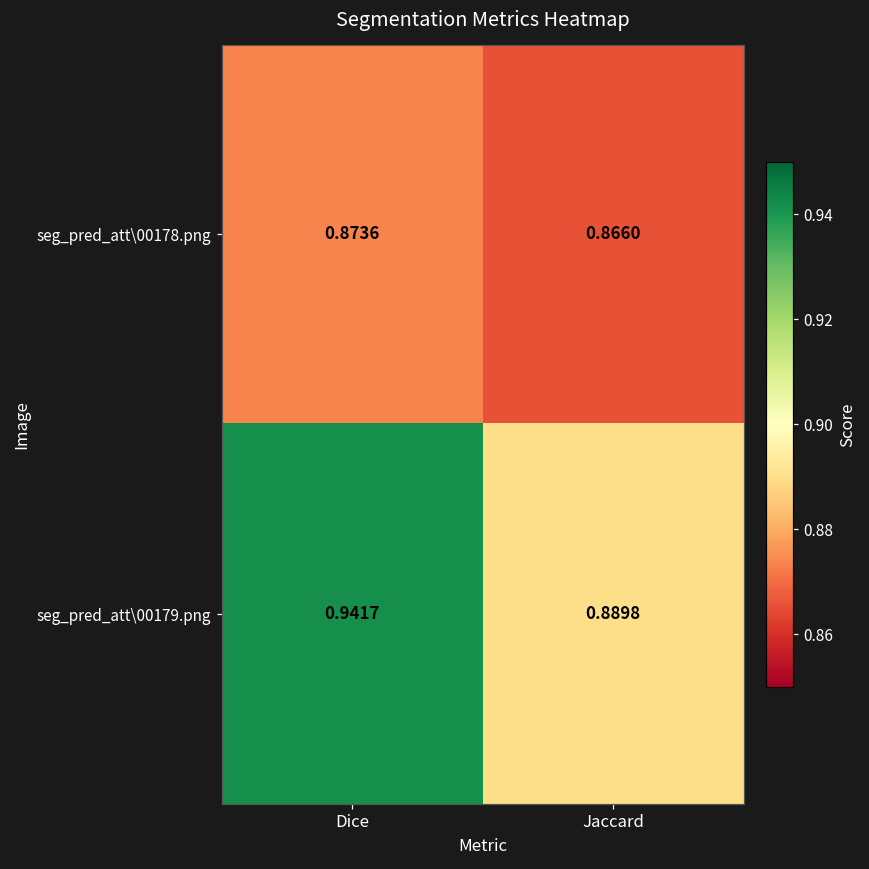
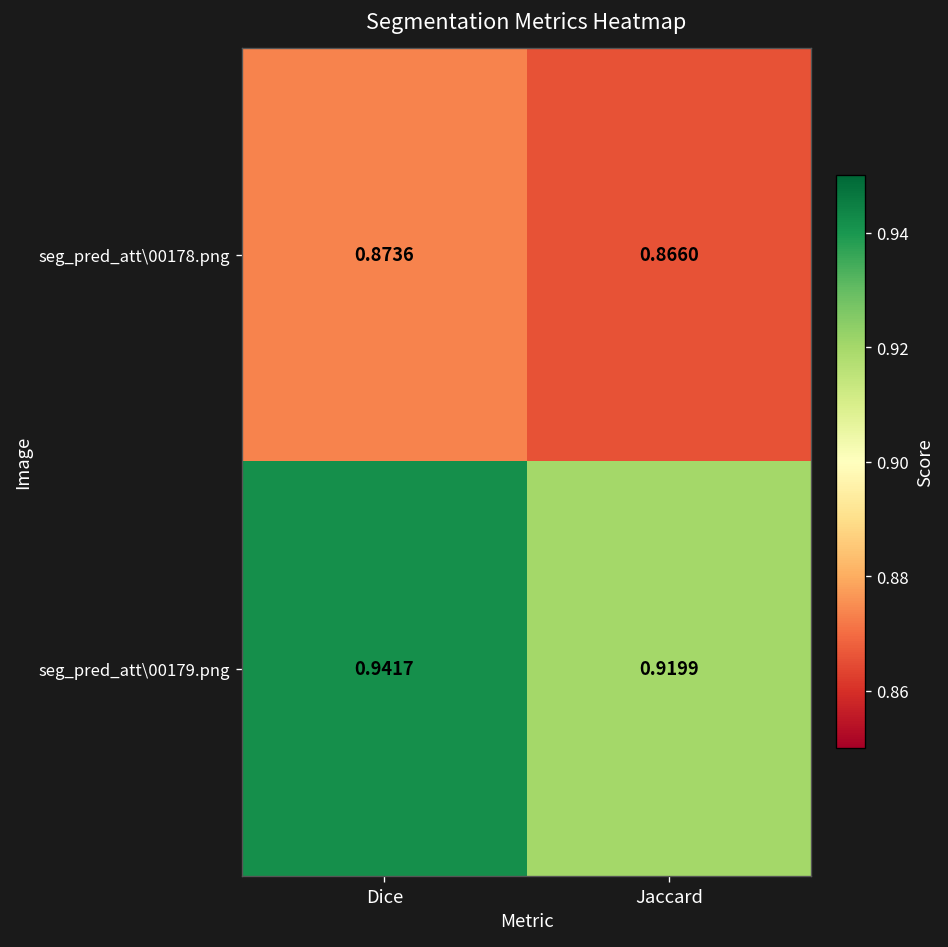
seg_pred_att\00179.png, Jaccard: 0.8898 -> 0.9199
